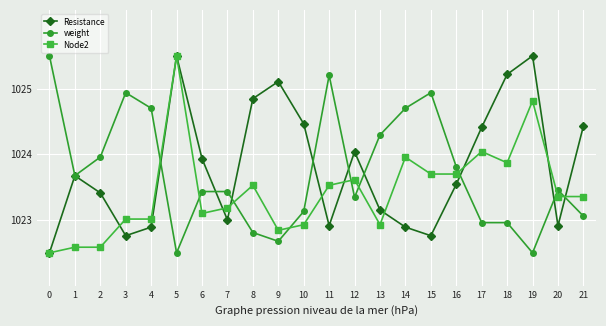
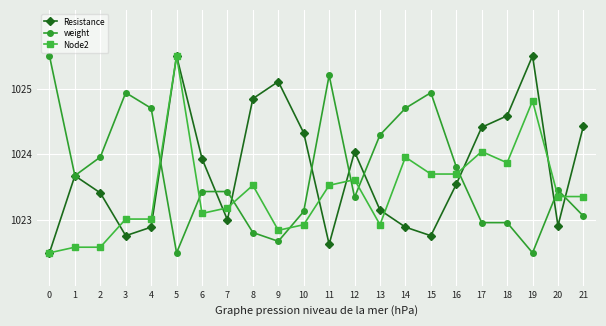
Resistance, 10: 1024.5 -> 1024.3
Resistance, 11: 1022.9 -> 1022.6
Resistance, 18: 1025.2 -> 1024.6
